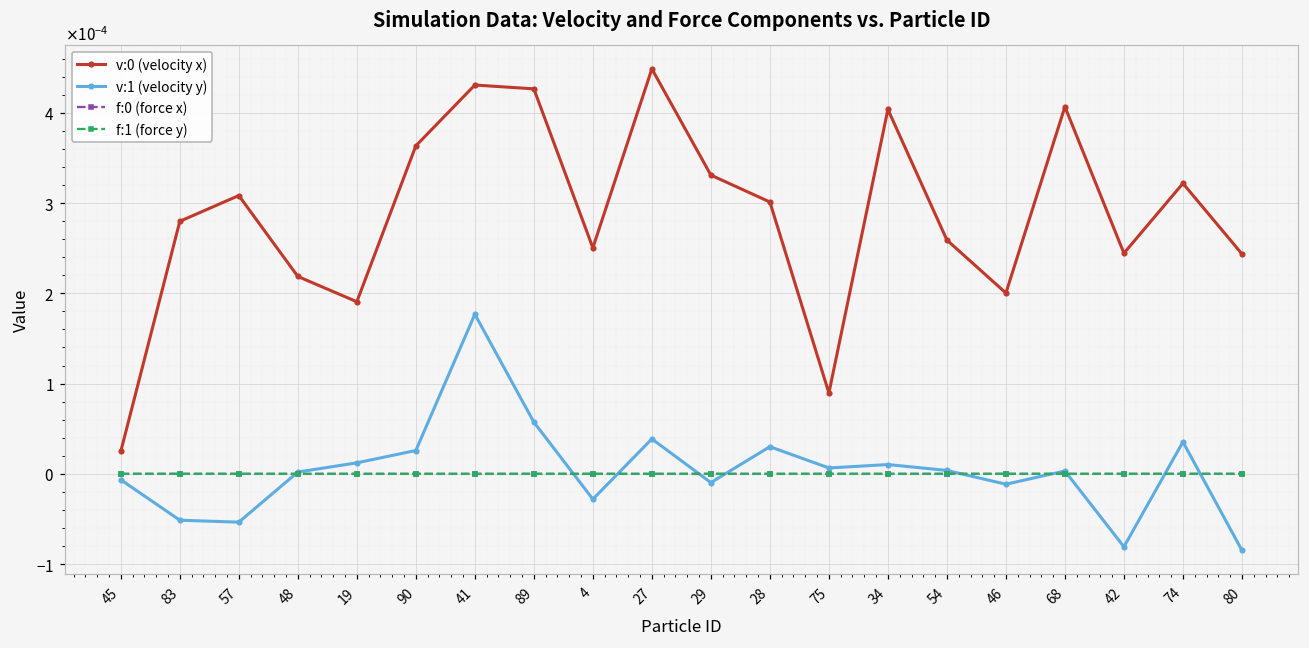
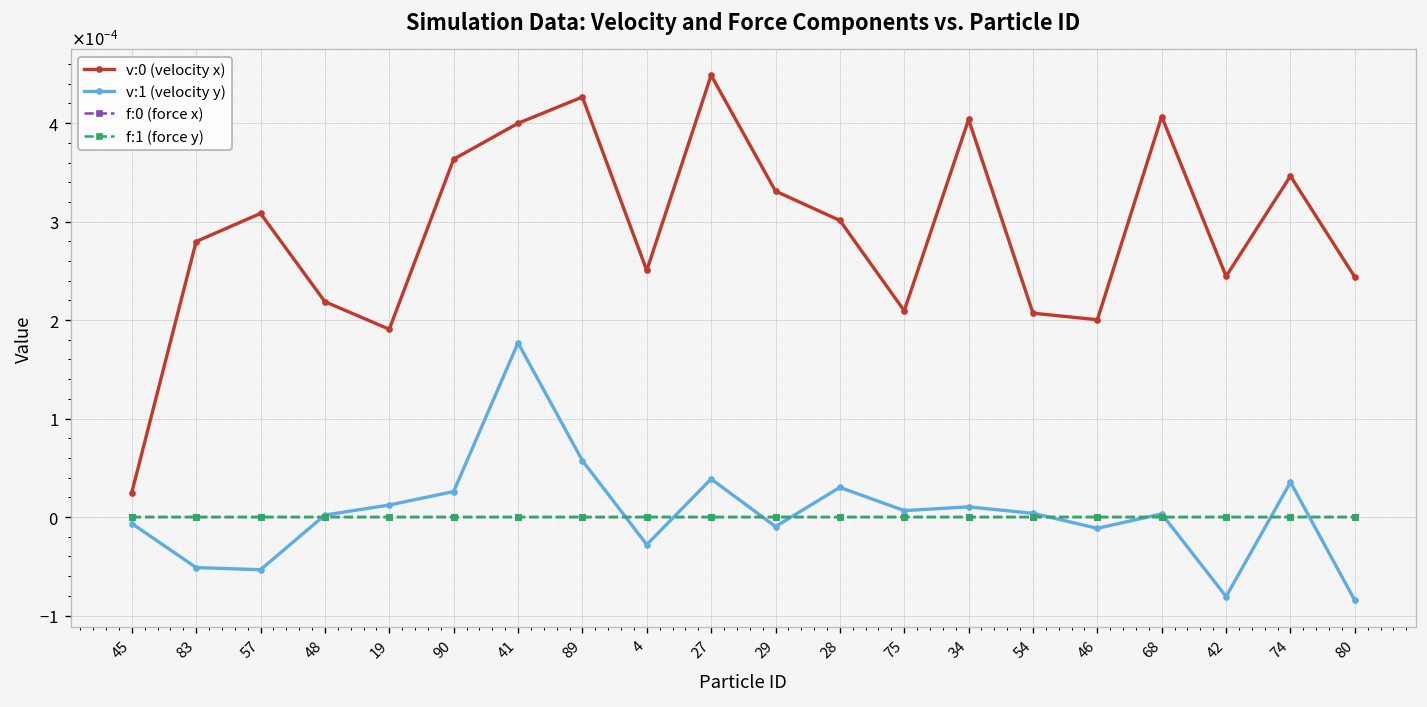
v:0 (velocity x), 41: 0.00043 -> 0.00040
v:0 (velocity x), 75: 0.00009 -> 0.00021
v:0 (velocity x), 54: 0.00026 -> 0.00021
v:0 (velocity x), 74: 0.00032 -> 0.00035
